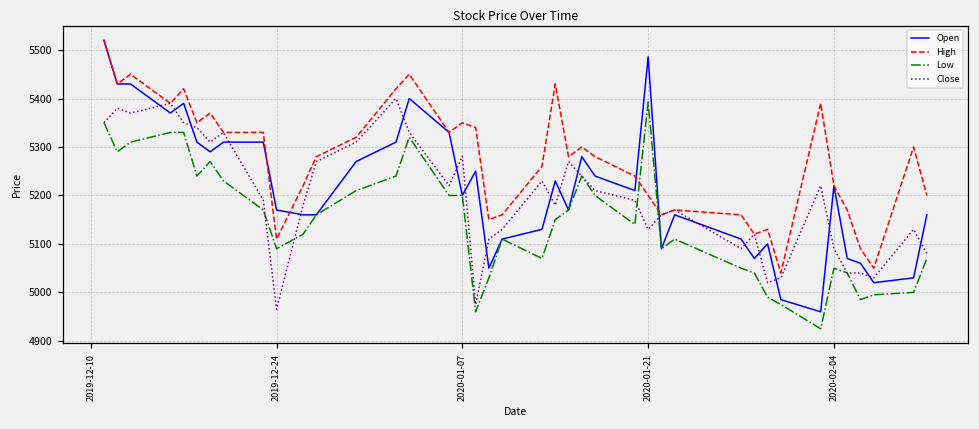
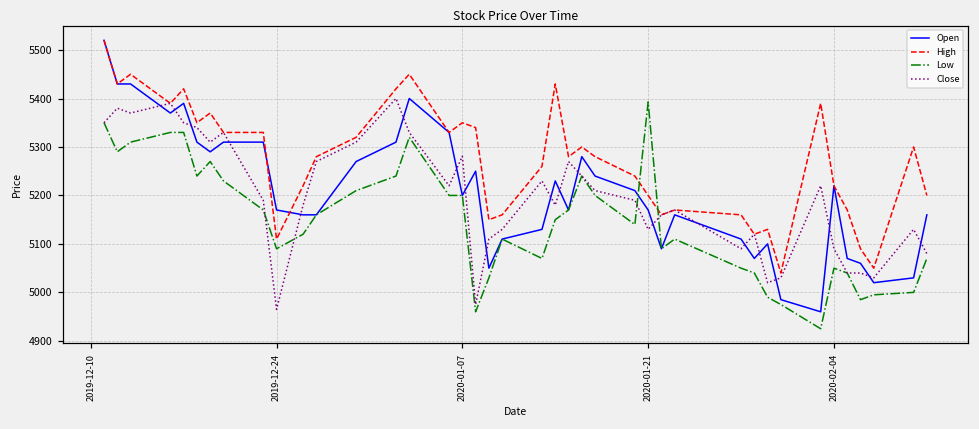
Open, 2020-01-21: 5490 -> 5170
